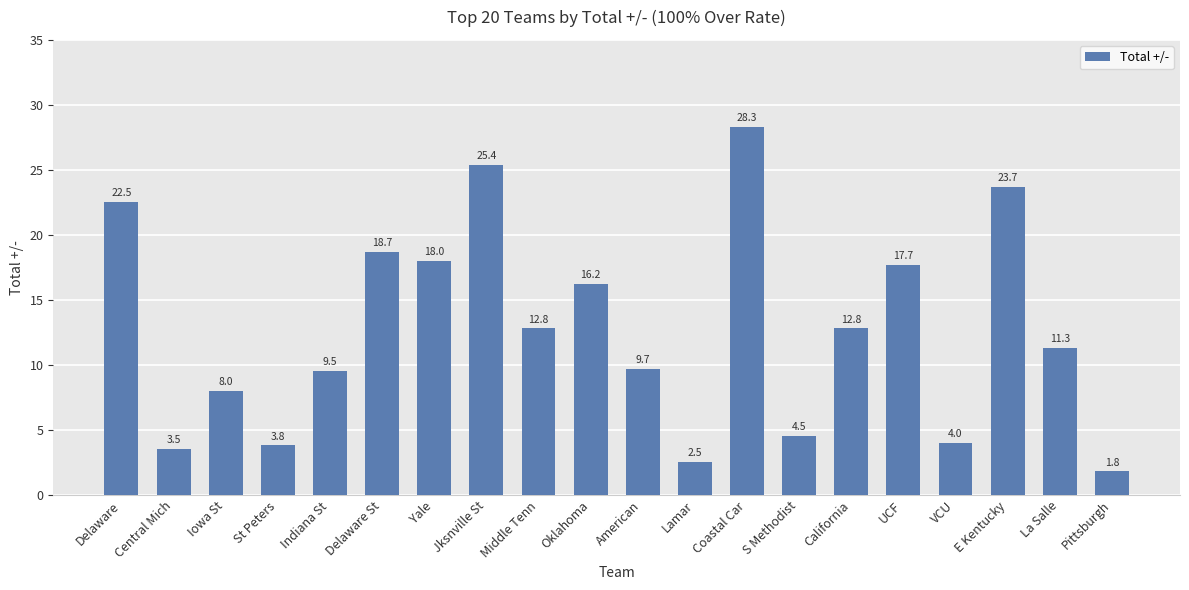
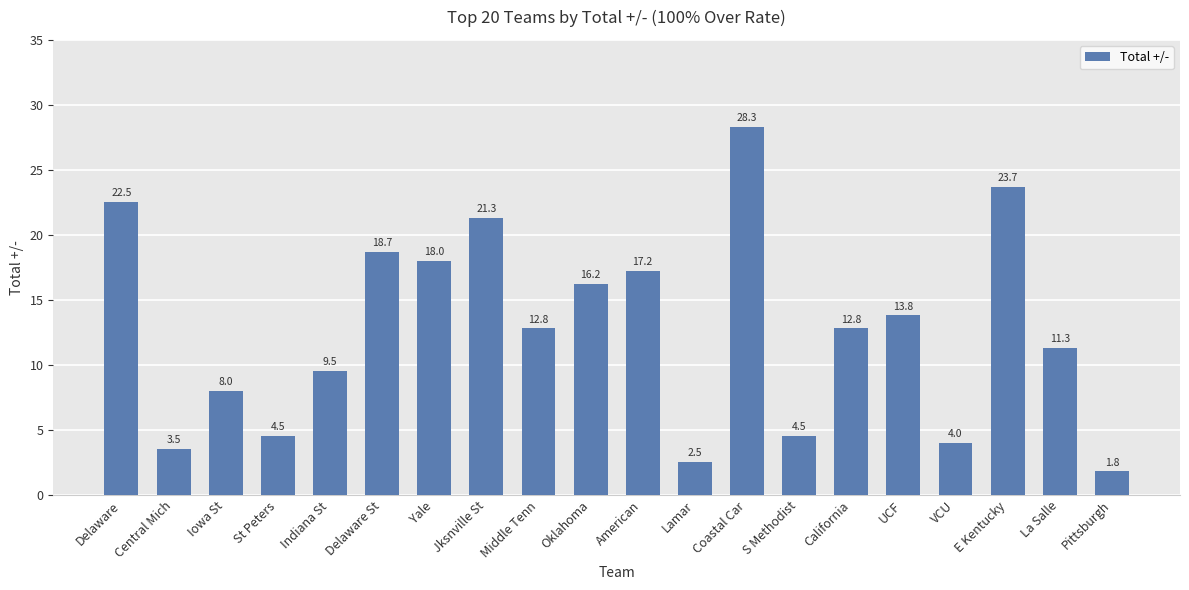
St Peters: 3.8 -> 4.5
Jksnville St: 25.4 -> 21.3
American: 9.7 -> 17.2
UCF: 17.7 -> 13.8
